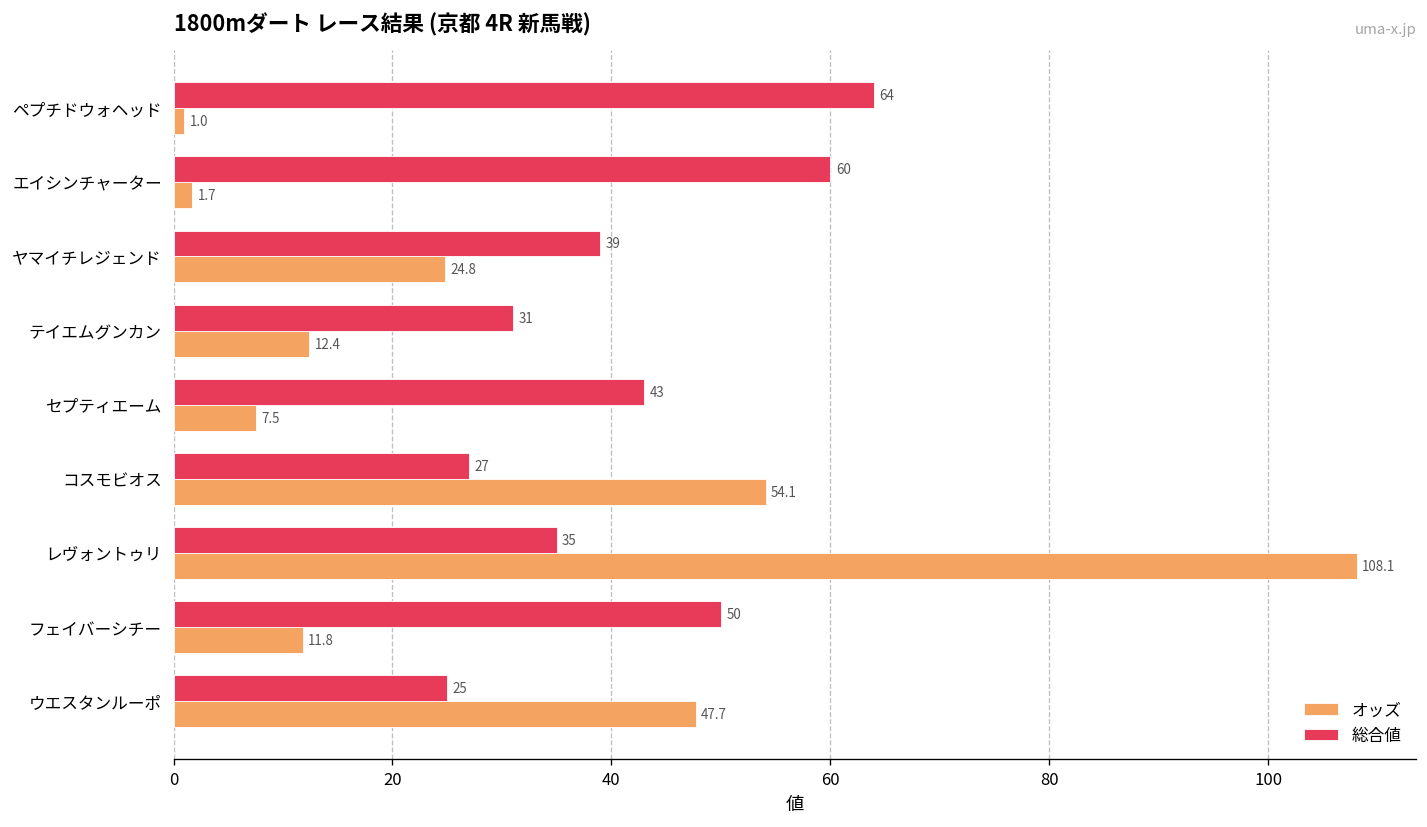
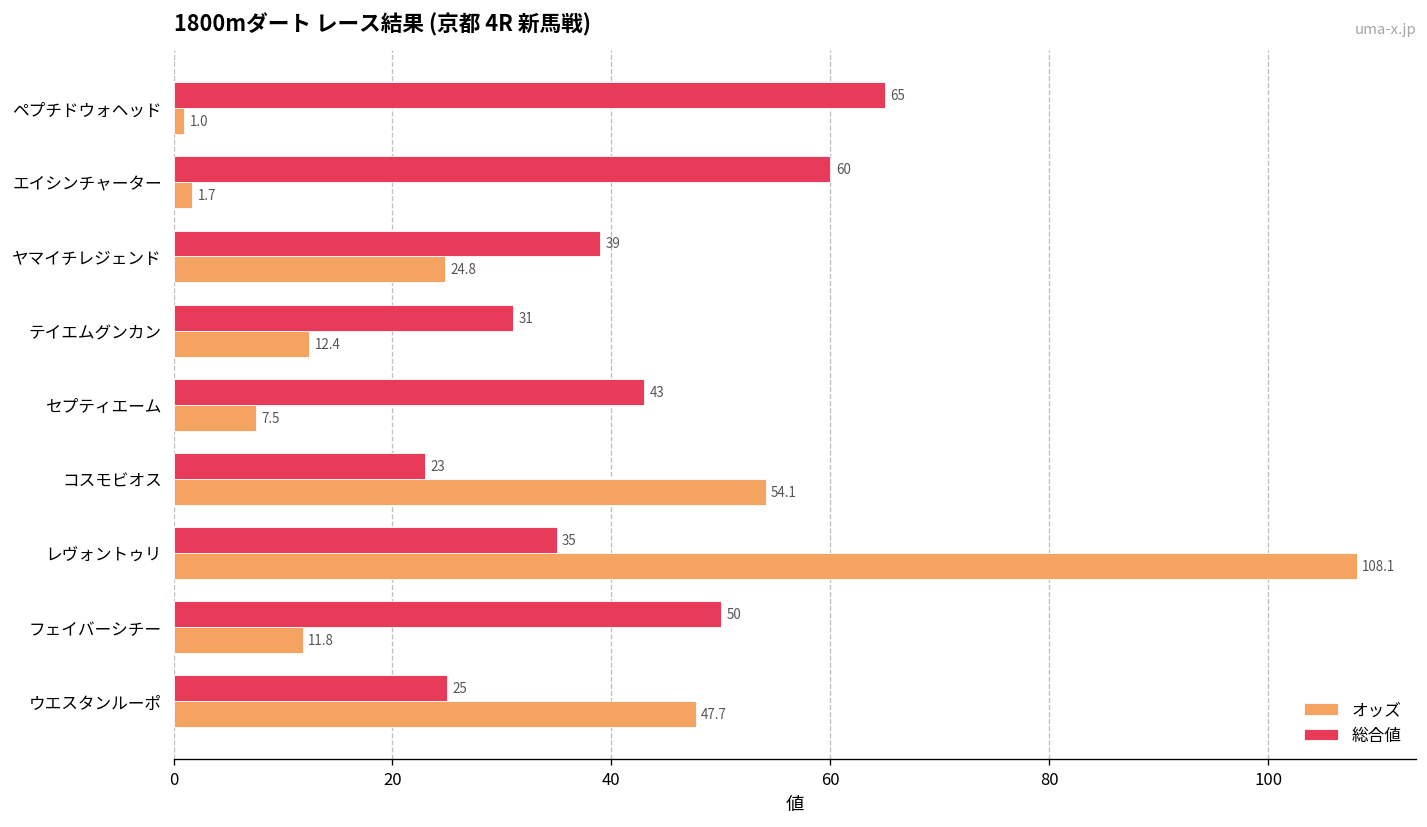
総合値, ペプチドウォヘッド: 64 -> 65
総合値, コスモビオス: 27 -> 23
